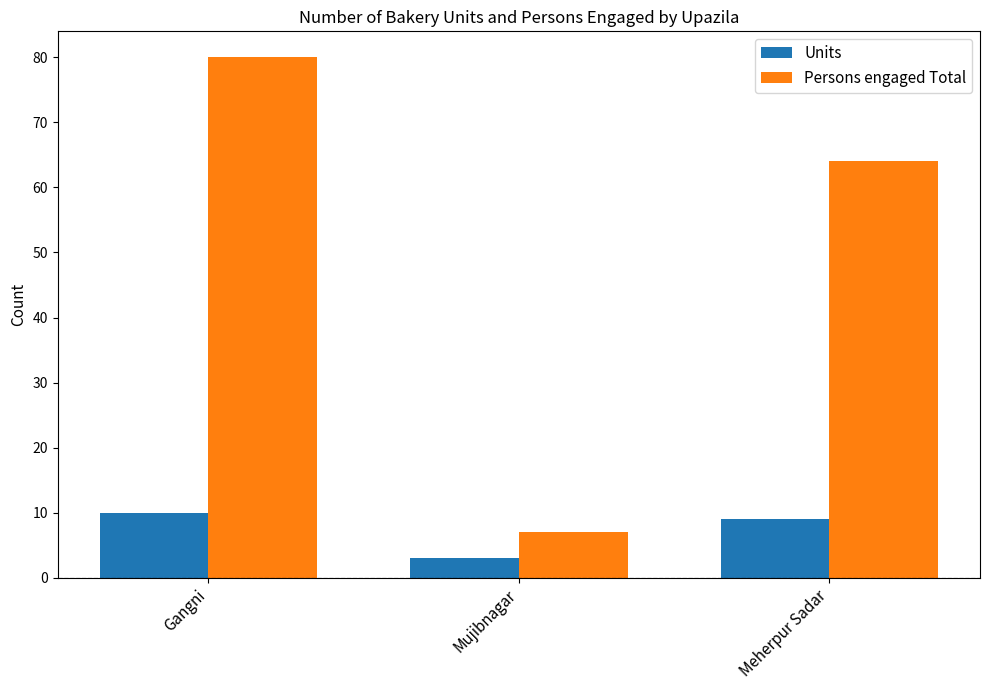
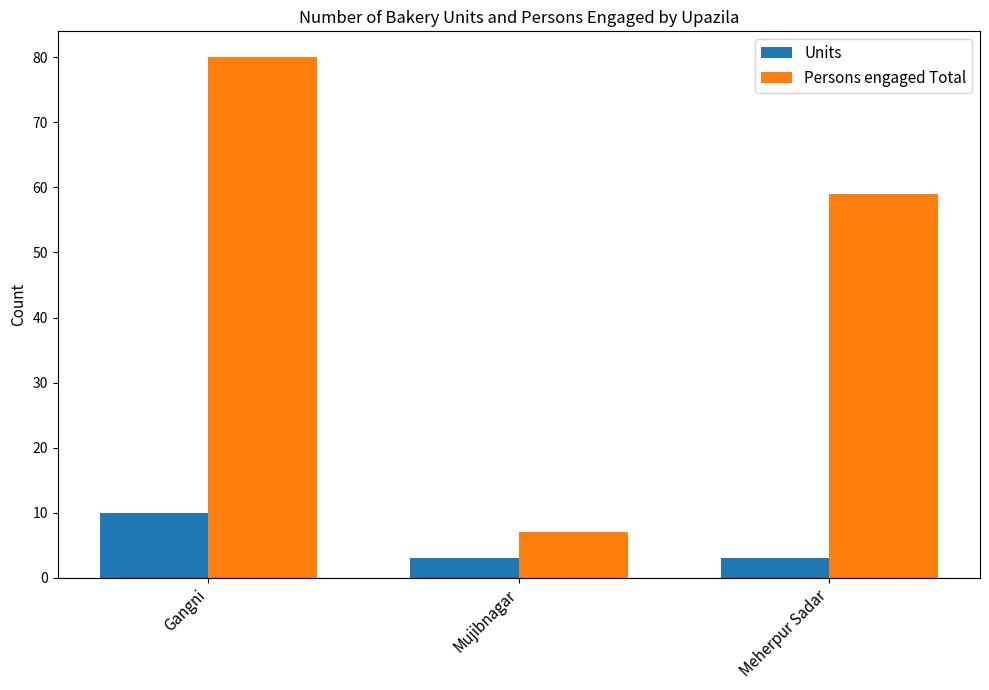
Units, Meherpur Sadar: 9 -> 3
Persons engaged Total, Meherpur Sadar: 64 -> 59
